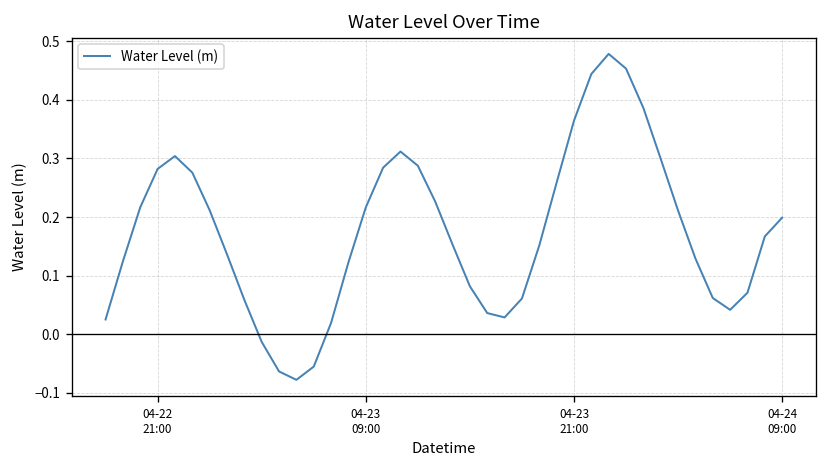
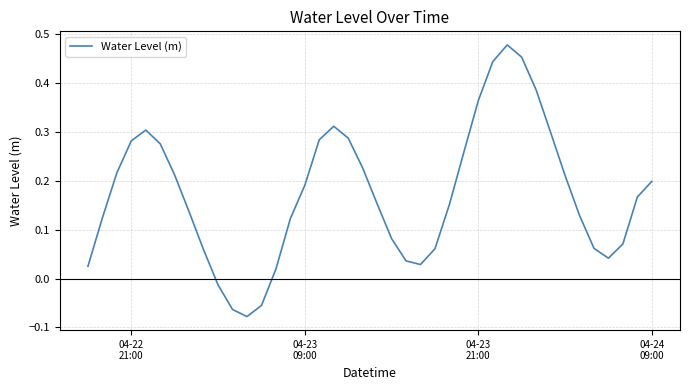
04-23 09:00: 0.22 -> 0.19
